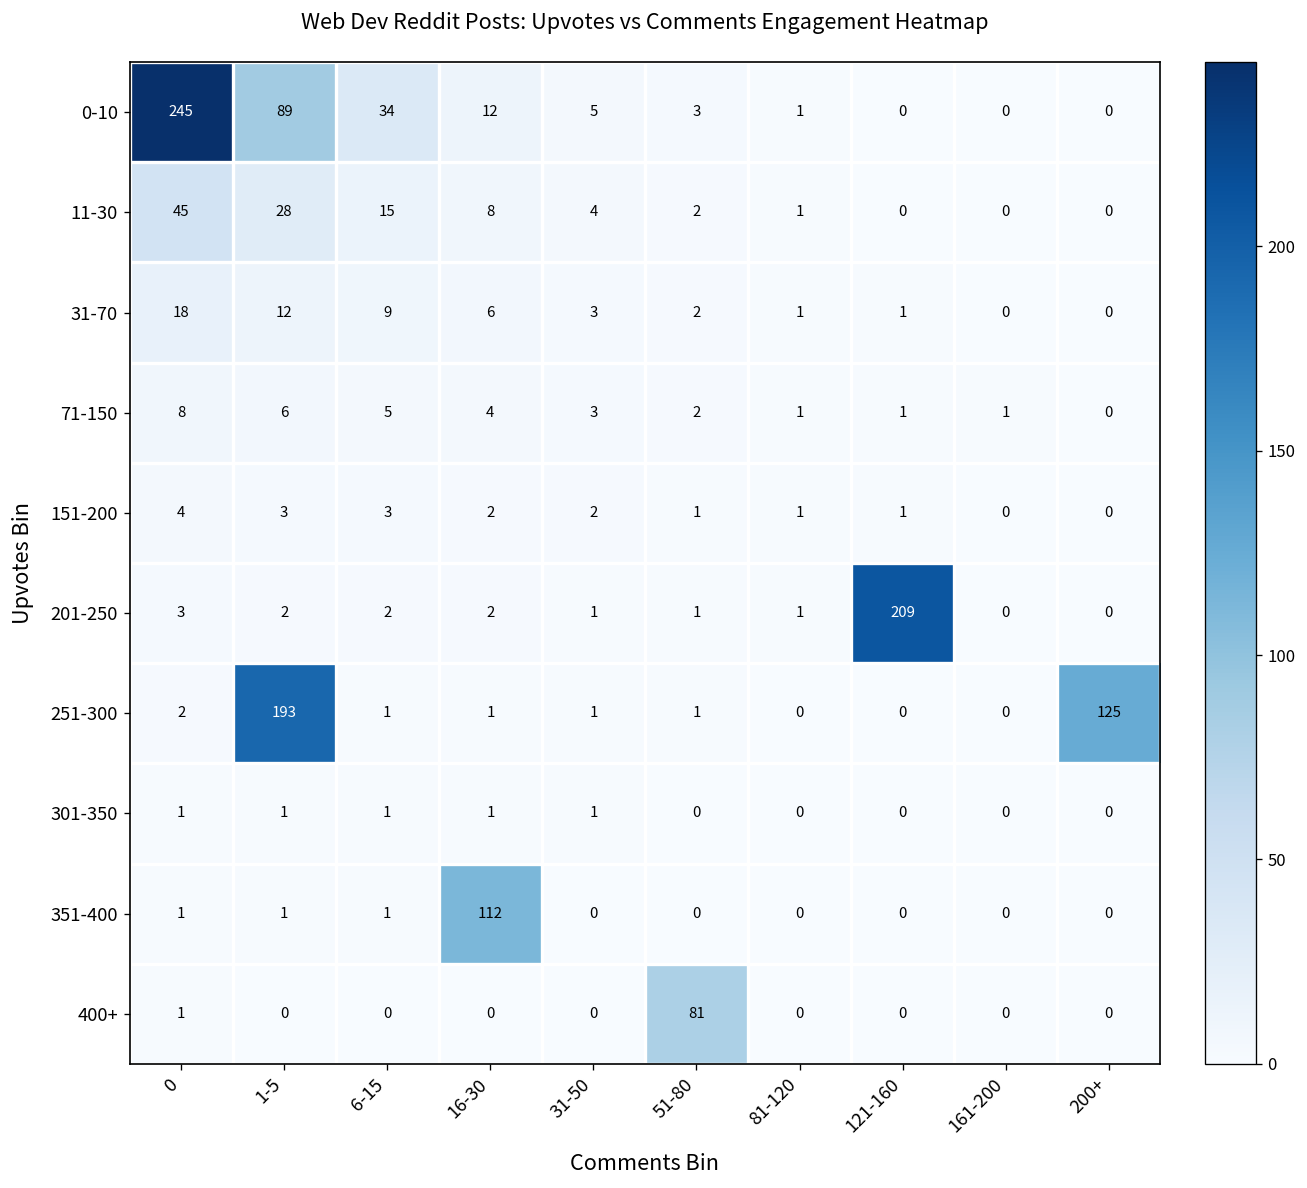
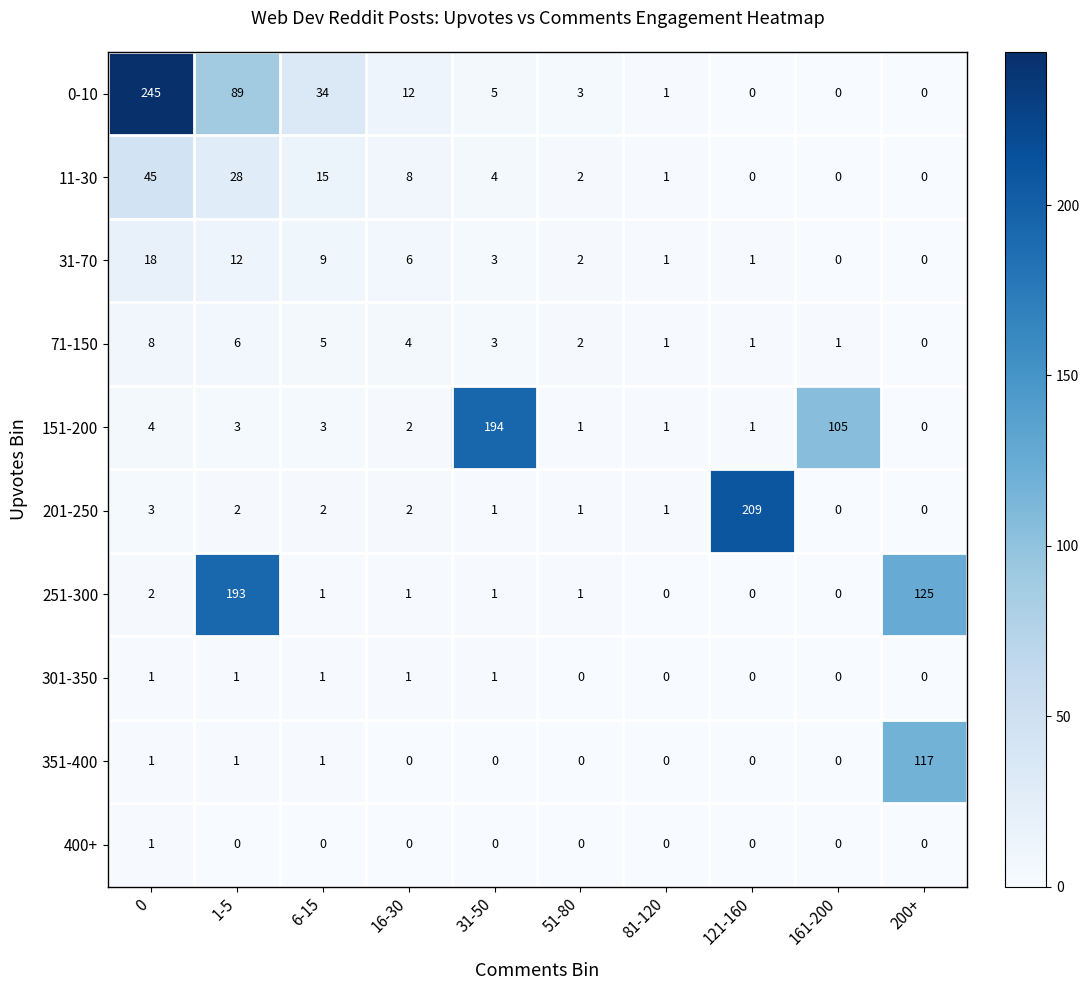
151-200, 31-50: 2 -> 194
151-200, 161-200: 0 -> 105
351-400, 16-30: 112 -> 0
351-400, 200+: 0 -> 117
400+, 51-80: 81 -> 0
